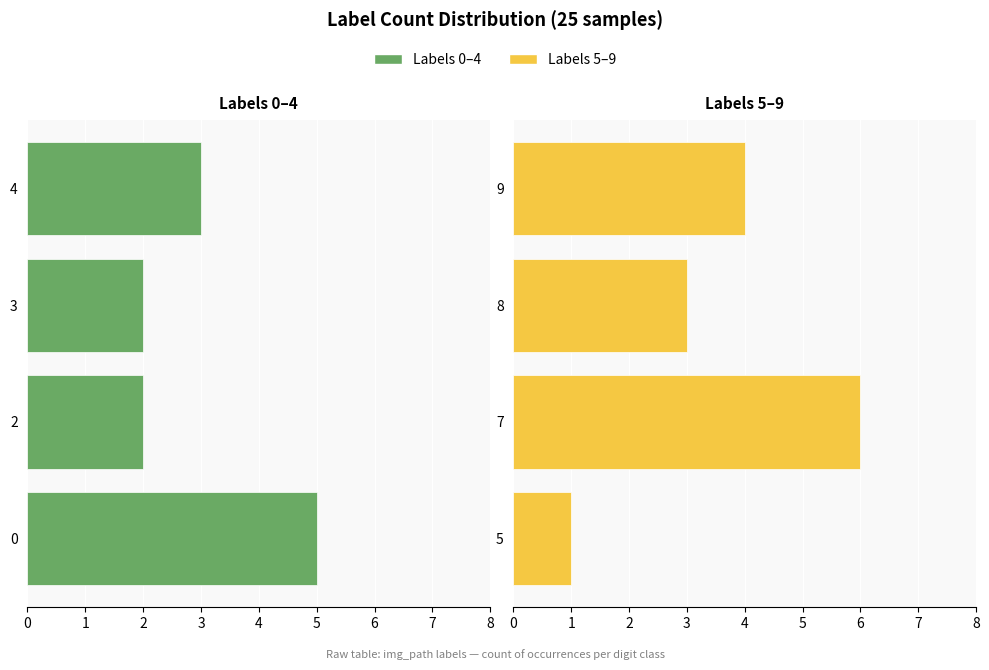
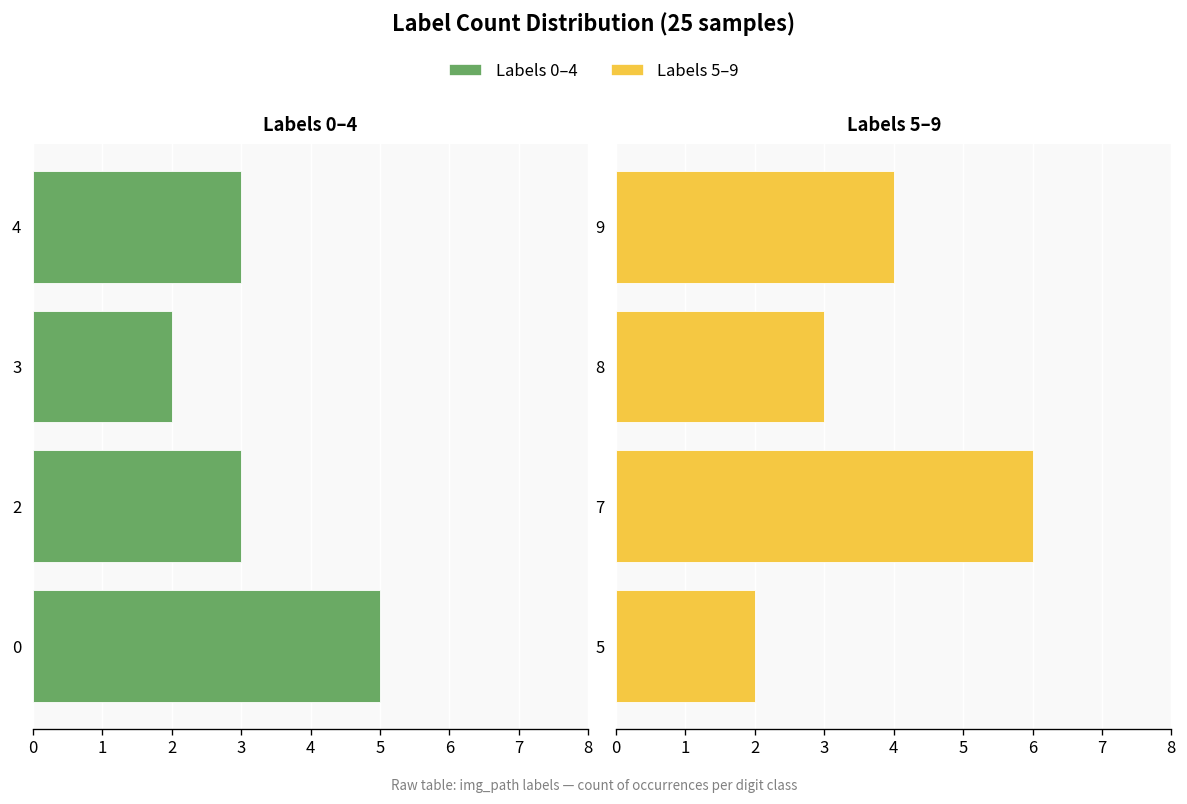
Labels 0–4, 2: 2 -> 3
Labels 5–9, 5: 1 -> 2
